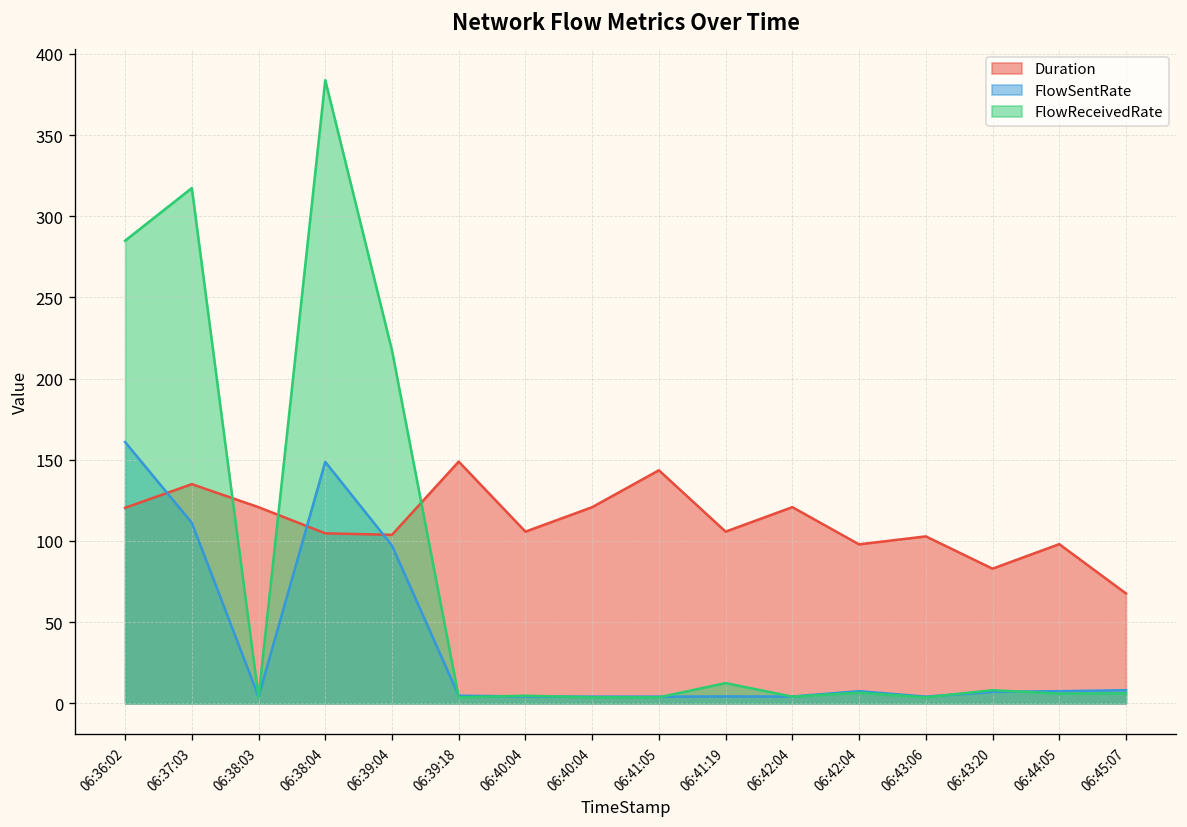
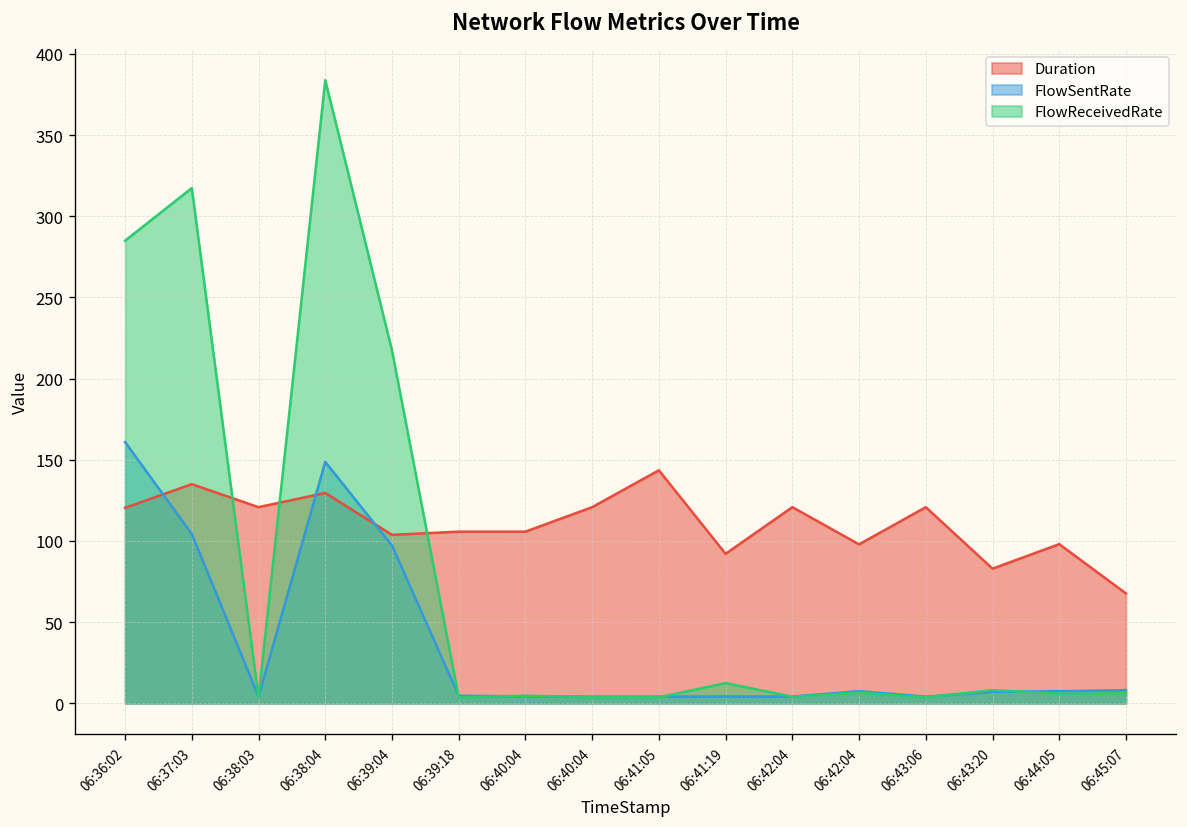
FlowSentRate, 06:37:03: 111 -> 104
Duration, 06:38:04: 105 -> 130
Duration, 06:39:18: 149 -> 106
Duration, 06:41:19: 106 -> 92
Duration, 06:43:06: 103 -> 121
